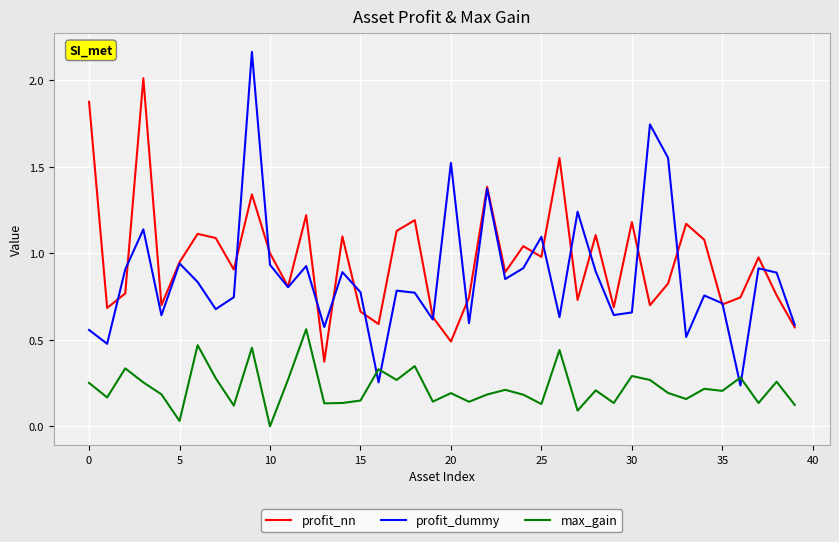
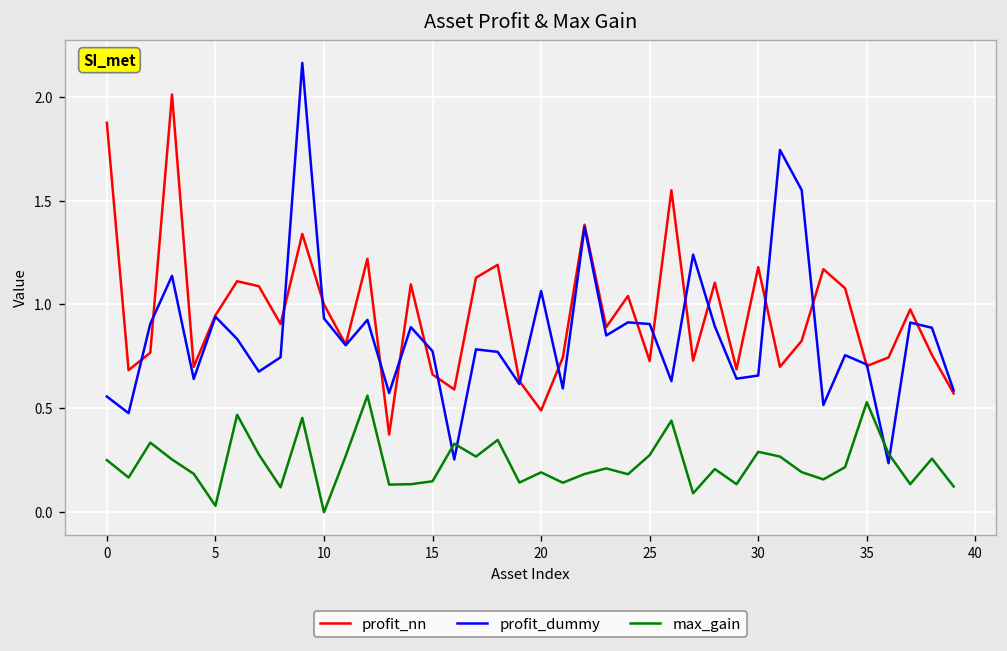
profit_dummy, 20: 1.52 -> 1.07
profit_nn, 25: 0.98 -> 0.73
profit_dummy, 25: 1.10 -> 0.91
max_gain, 25: 0.13 -> 0.28
max_gain, 35: 0.21 -> 0.53
